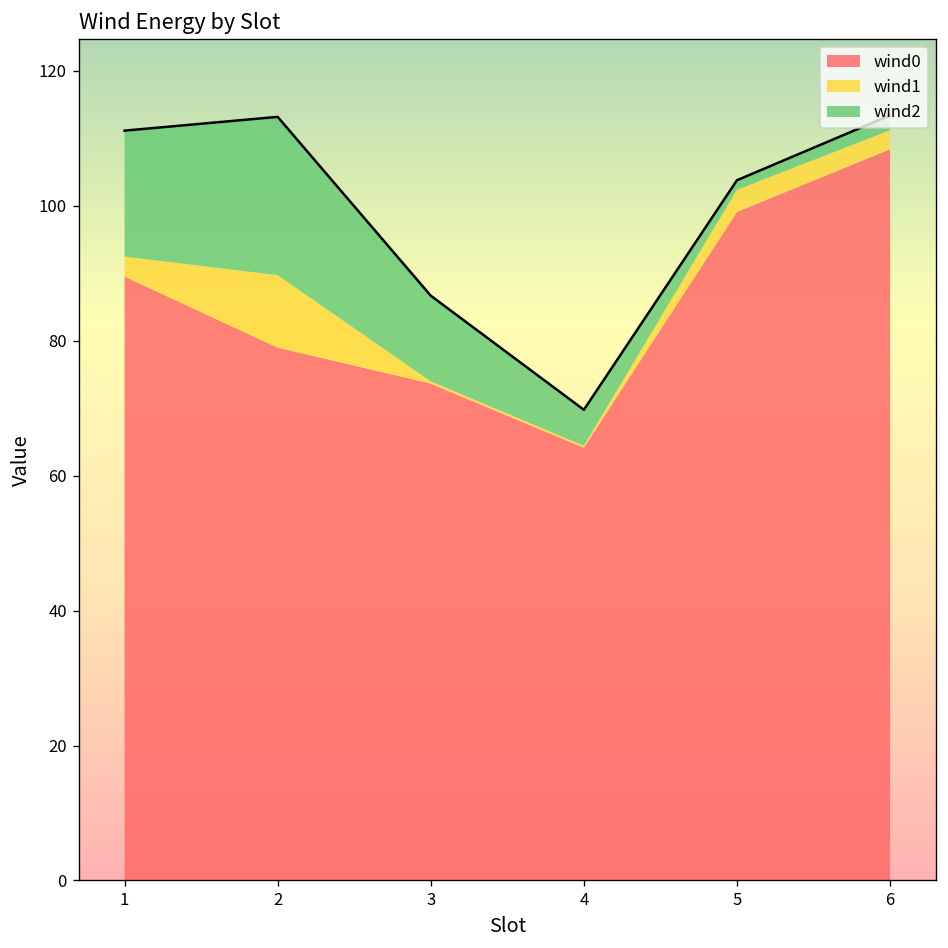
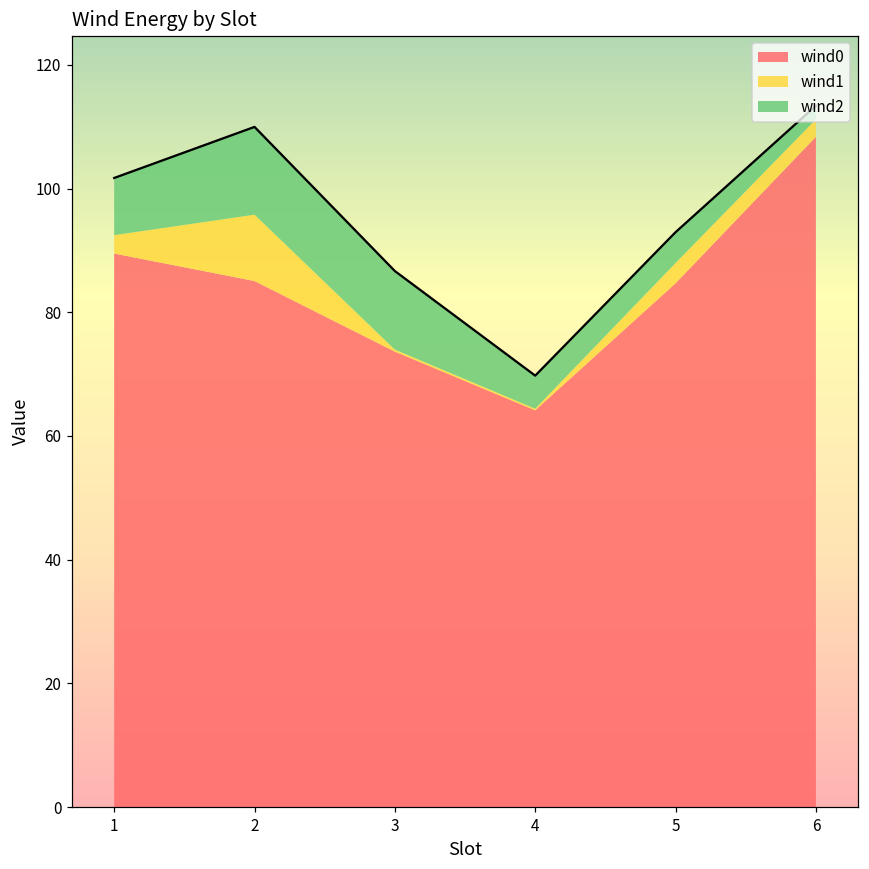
wind2, 1: 19 -> 9
wind0, 2: 79 -> 85
wind2, 2: 23 -> 14
wind0, 5: 99 -> 85
wind2, 5: 1 -> 5
